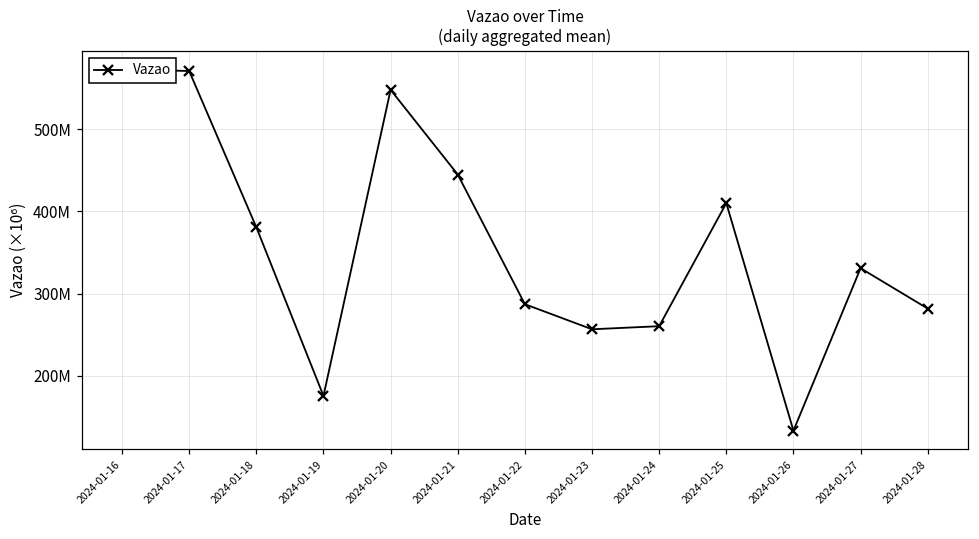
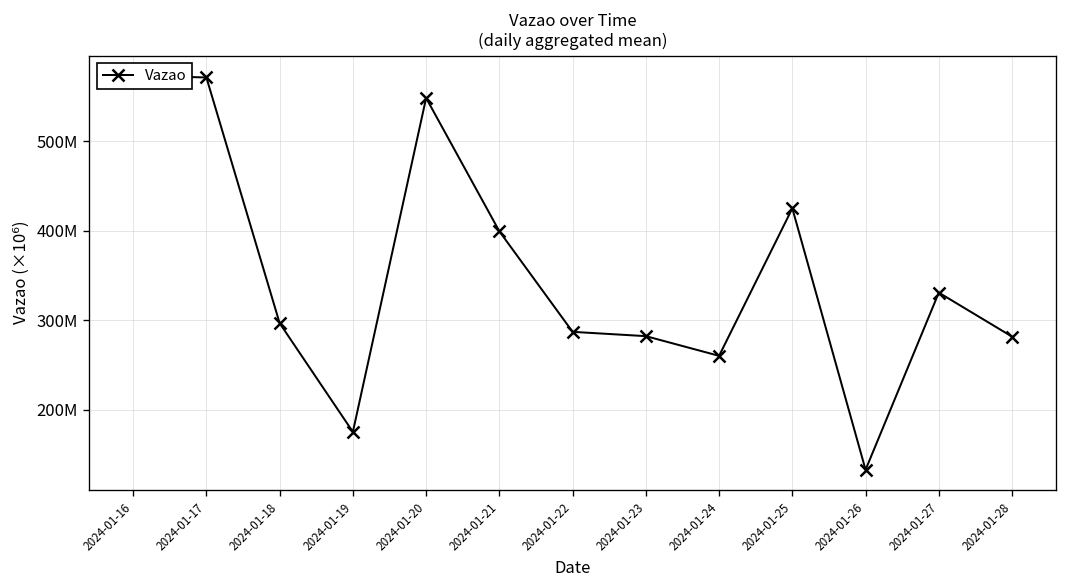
2024-01-18: 380000000 -> 300000000
2024-01-21: 450000000 -> 400000000
2024-01-23: 260000000 -> 280000000
2024-01-25: 410000000 -> 430000000
